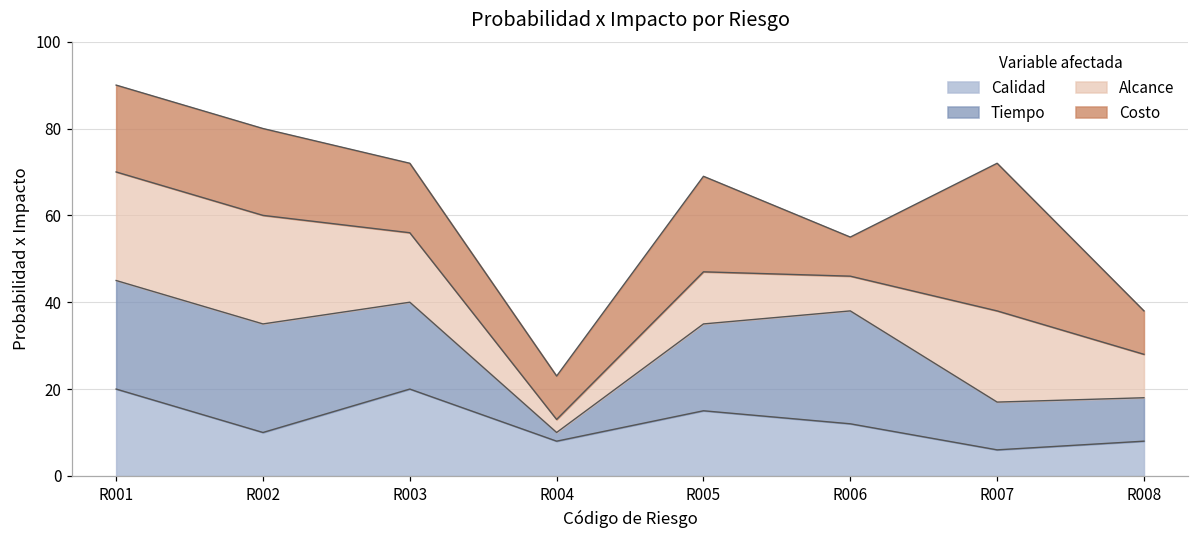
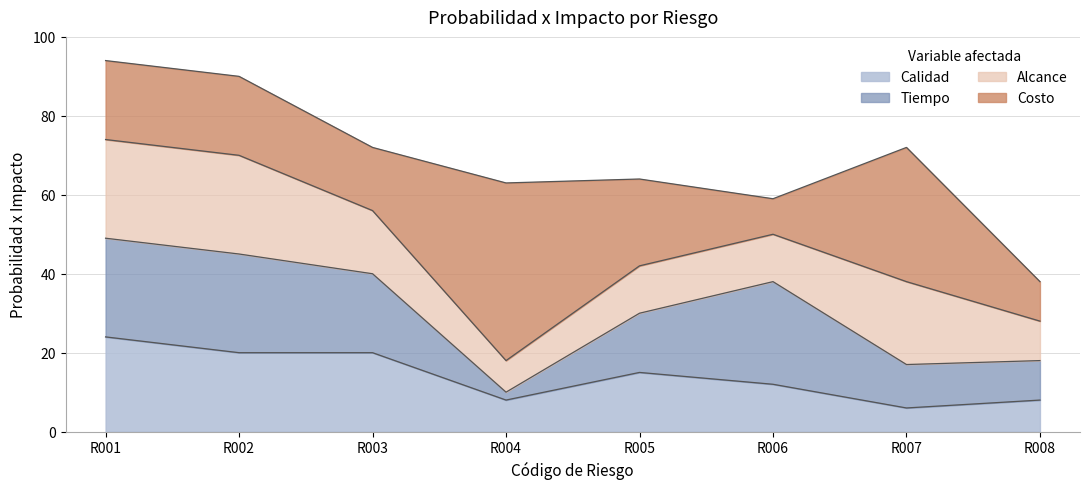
Calidad, R001: 20 -> 24
Calidad, R002: 10 -> 20
Alcance, R004: 3 -> 8
Costo, R004: 10 -> 45
Tiempo, R005: 20 -> 15
Alcance, R006: 8 -> 12
